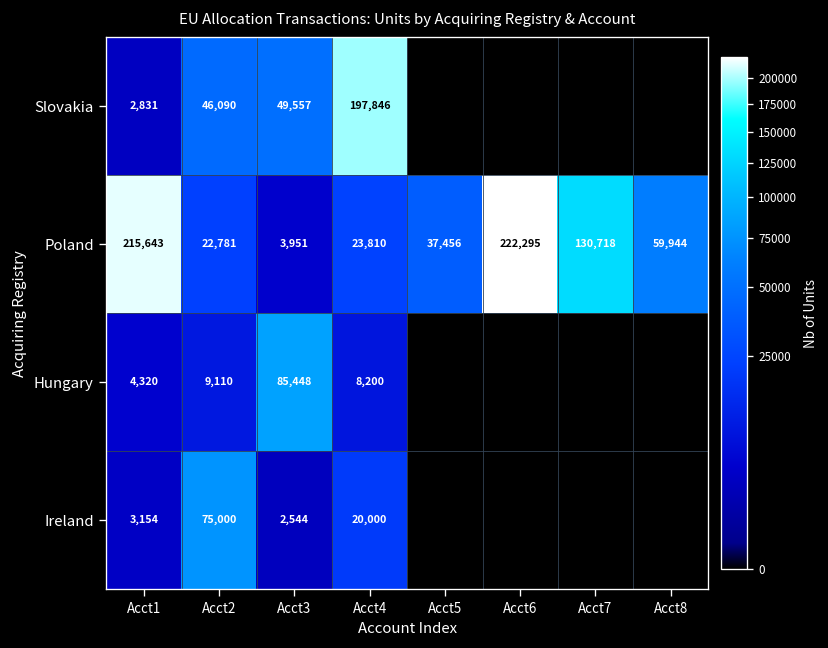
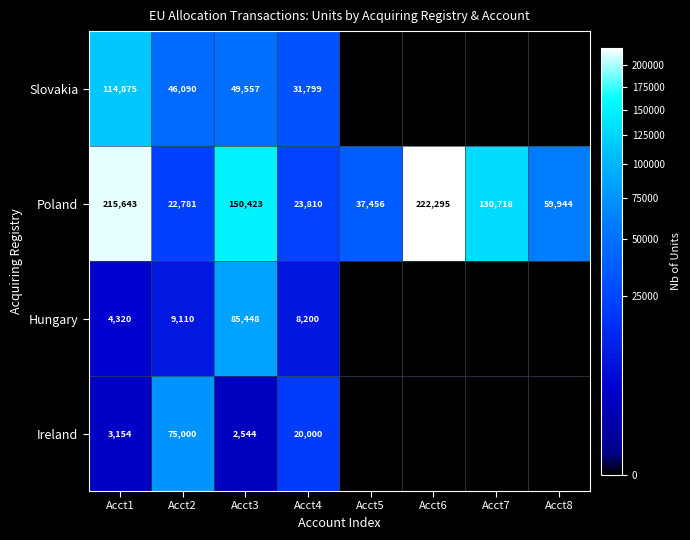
Slovakia, Acct1: 2,831 -> 114,875
Slovakia, Acct4: 197,846 -> 31,799
Poland, Acct3: 3,951 -> 150,423
